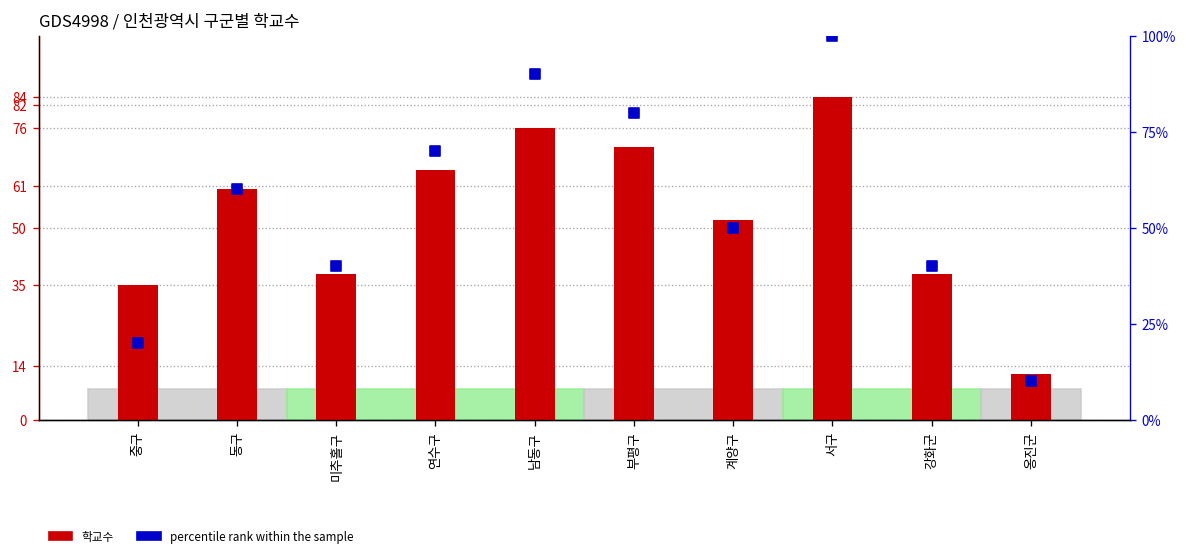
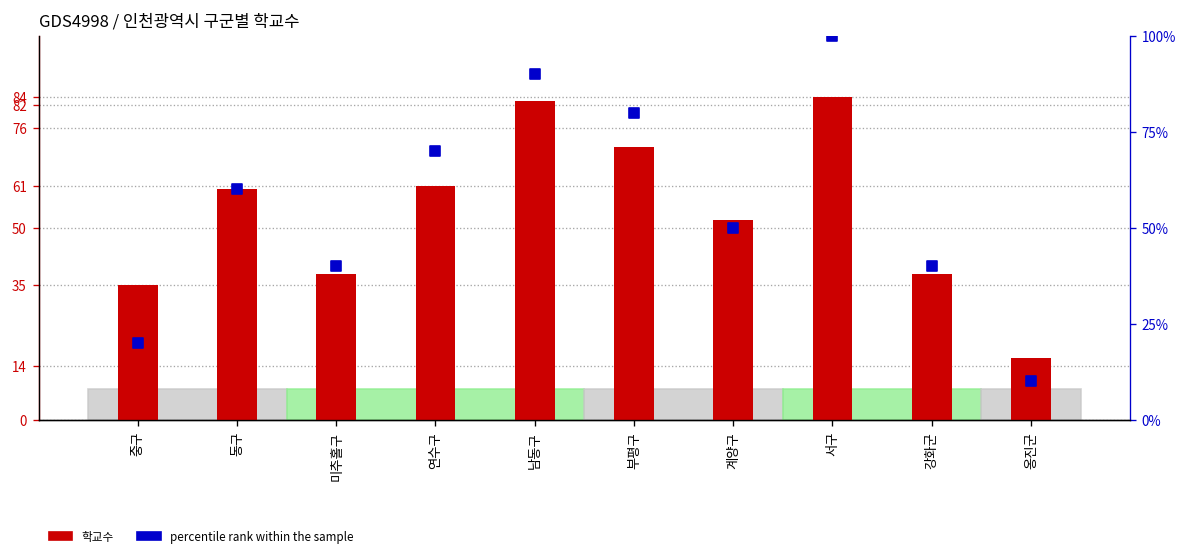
학교수, 연수구: 65 -> 61
학교수, 남동구: 76 -> 83
학교수, 옹진군: 12 -> 16
